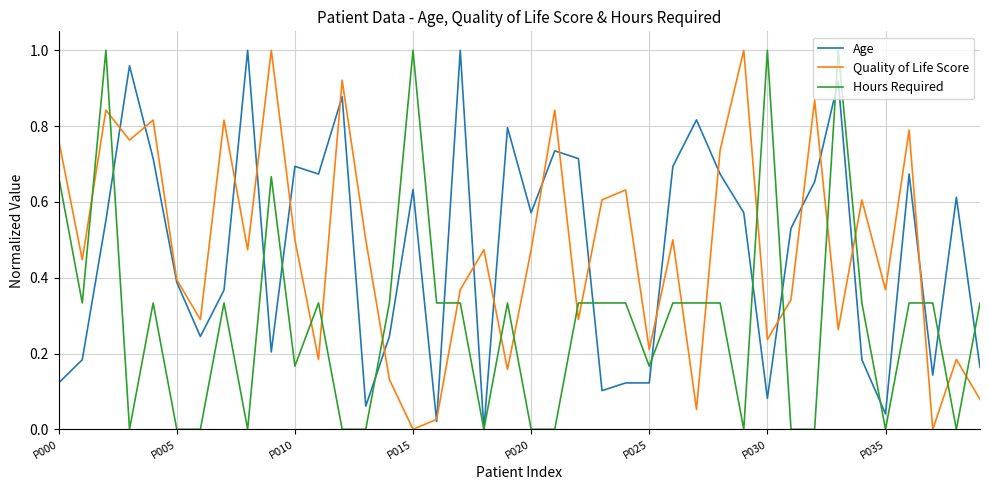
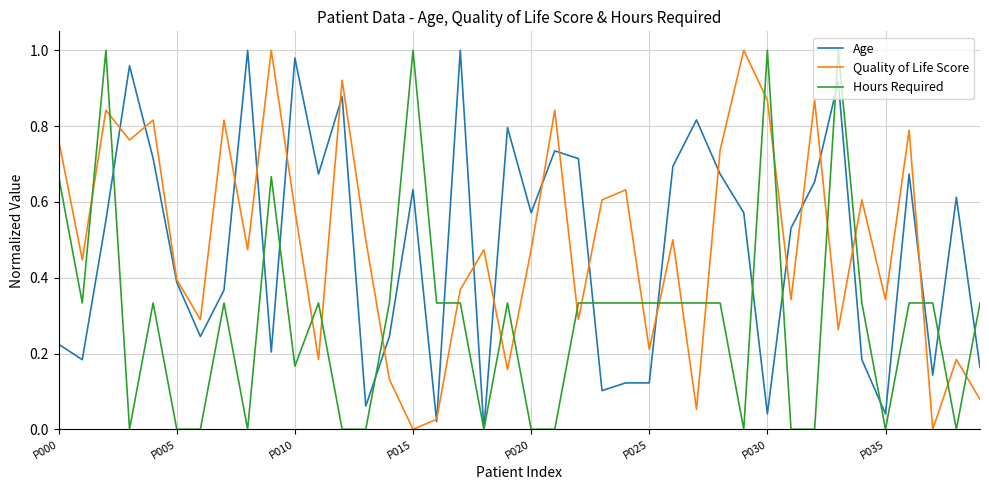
Age, P000: 0.12 -> 0.22
Age, P010: 0.69 -> 0.98
Quality of Life Score, P010: 0.50 -> 0.58
Hours Required, P025: 0.17 -> 0.33
Age, P030: 0.08 -> 0.04
Quality of Life Score, P030: 0.24 -> 0.87
Quality of Life Score, P035: 0.37 -> 0.34
